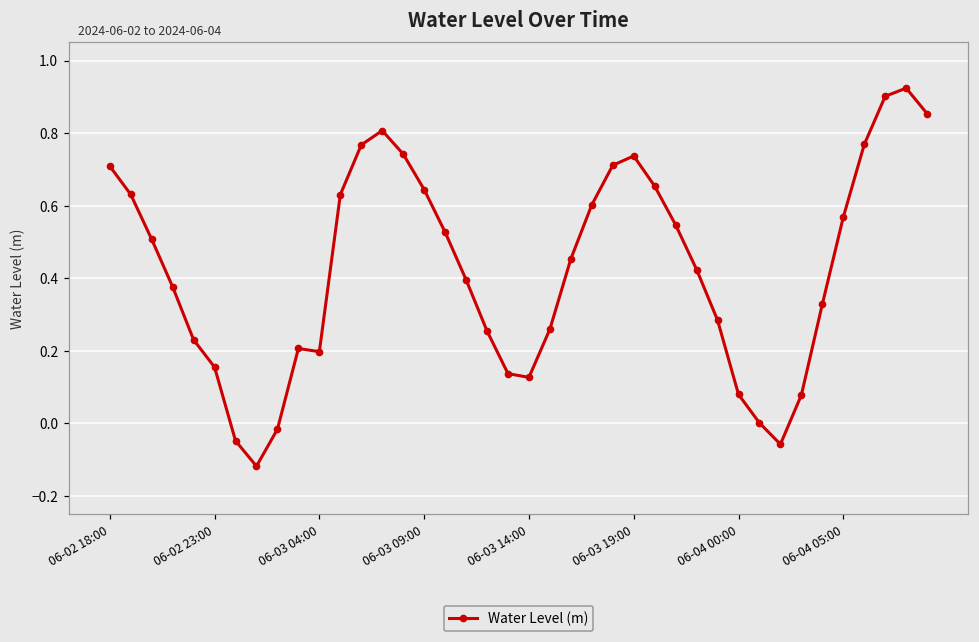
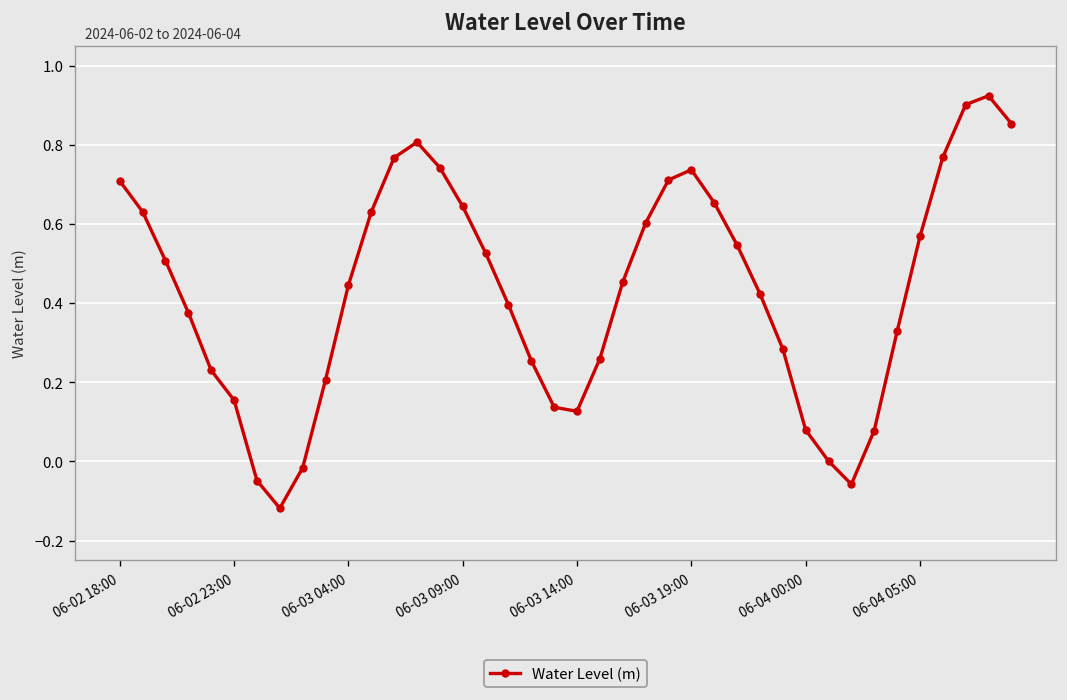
06-03 04:00: 0.20 -> 0.45
